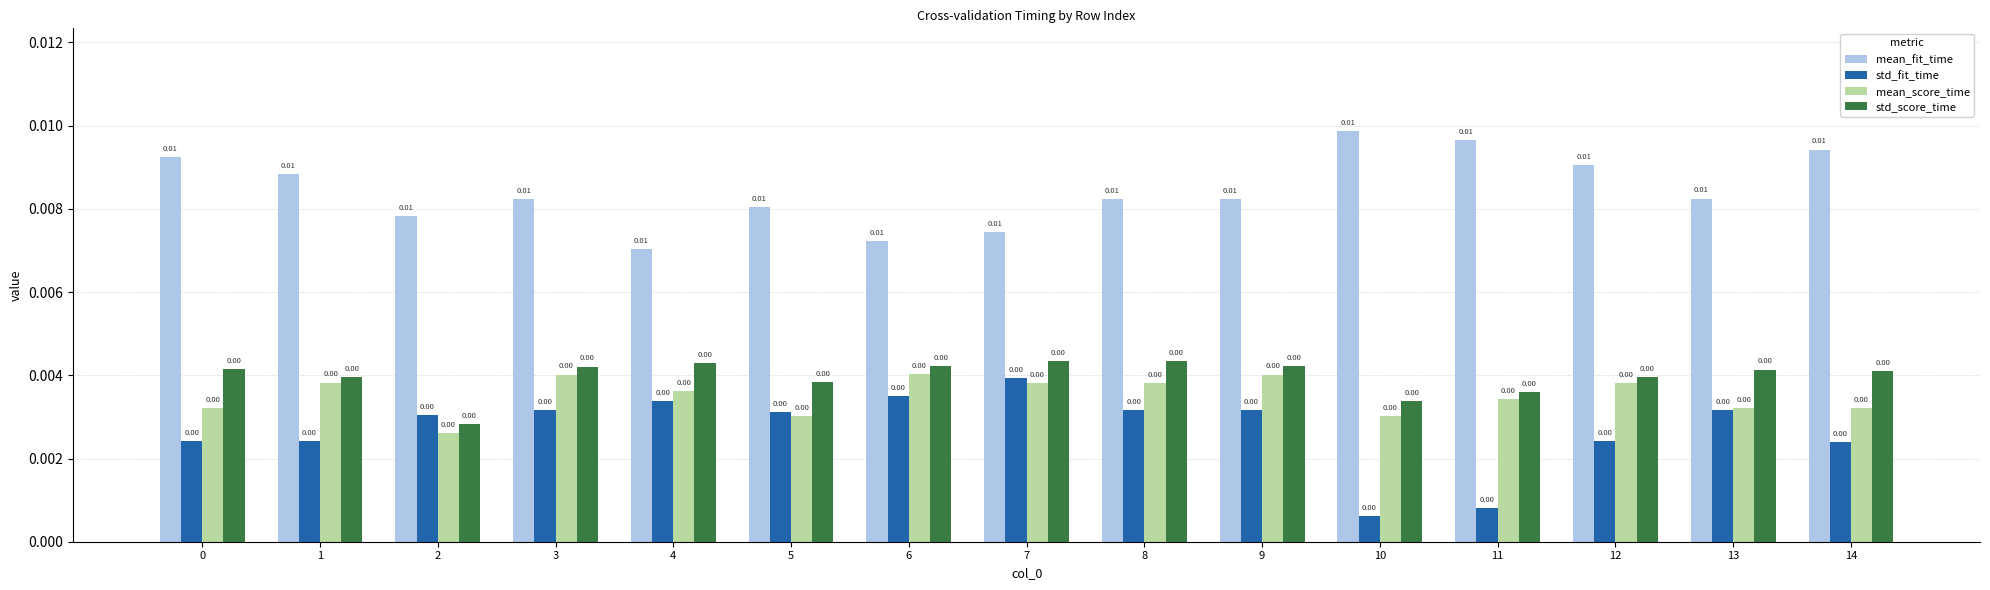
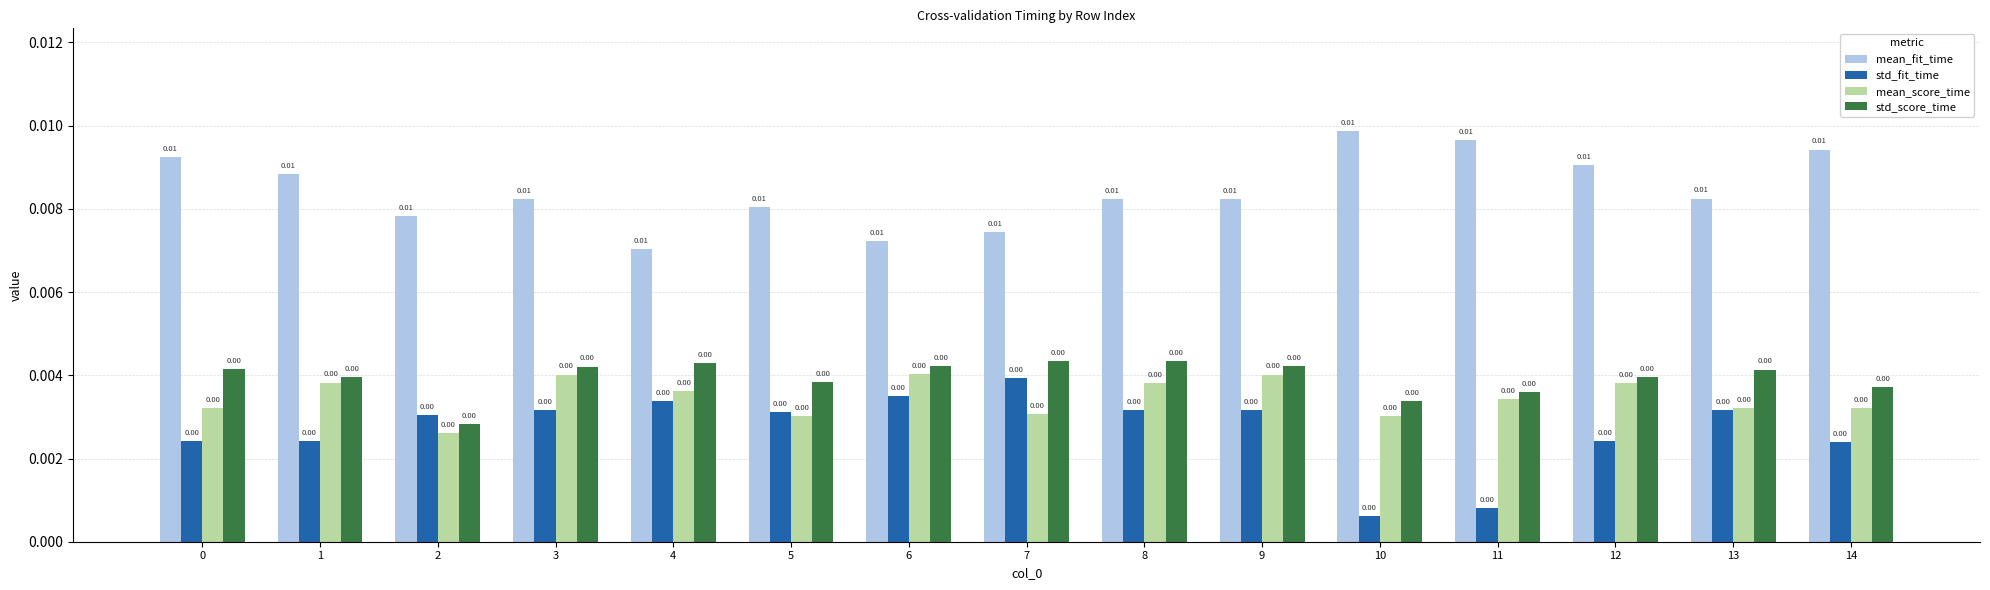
mean_score_time, 7: 0.0038 -> 0.0031
std_score_time, 14: 0.0041 -> 0.0037
